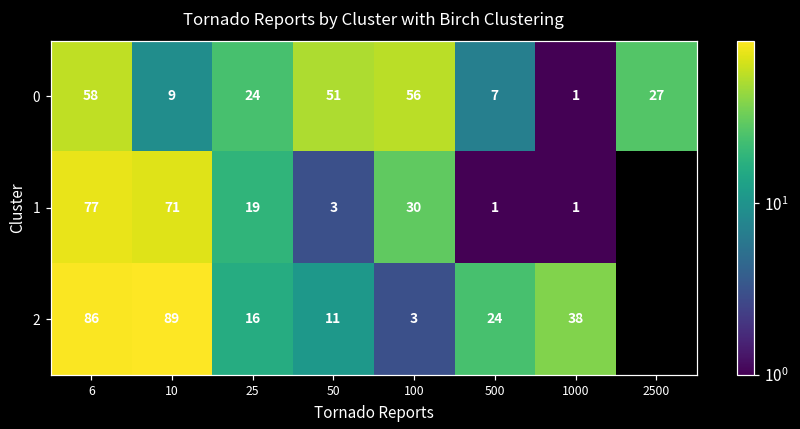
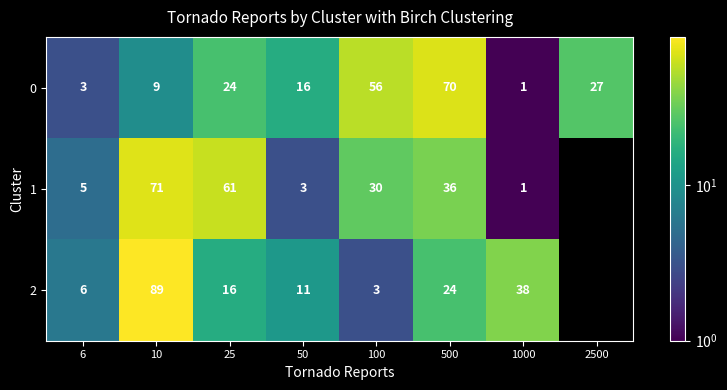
0, 6: 58 -> 3
0, 50: 51 -> 16
0, 500: 7 -> 70
1, 6: 77 -> 5
1, 25: 19 -> 61
1, 500: 1 -> 36
2, 6: 86 -> 6
